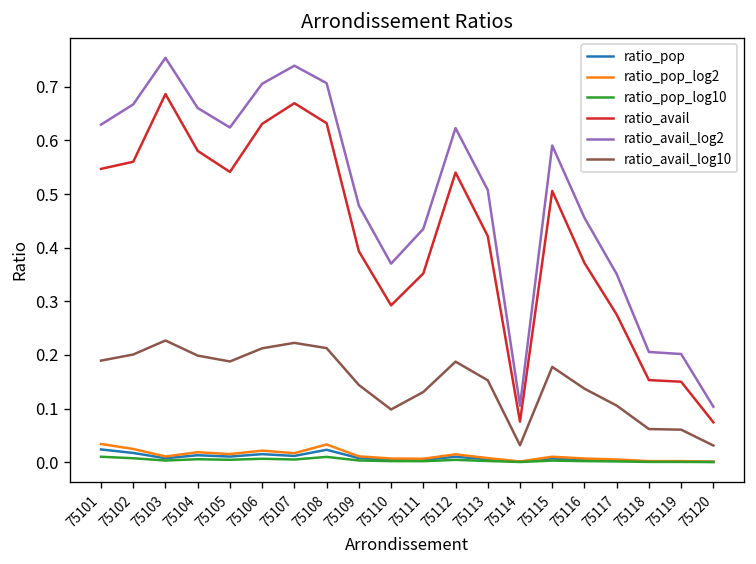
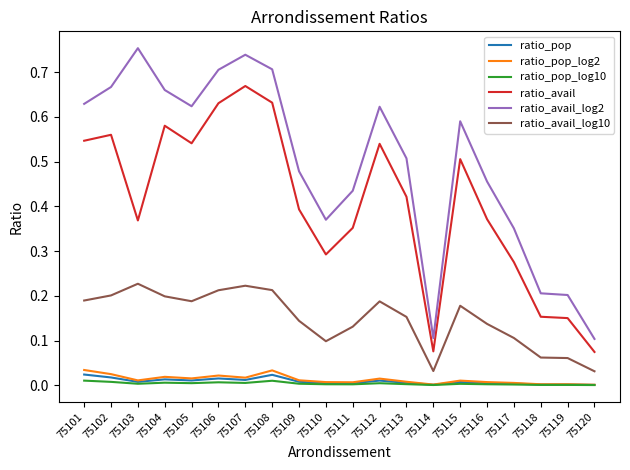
ratio_avail, 75103: 0.69 -> 0.37
